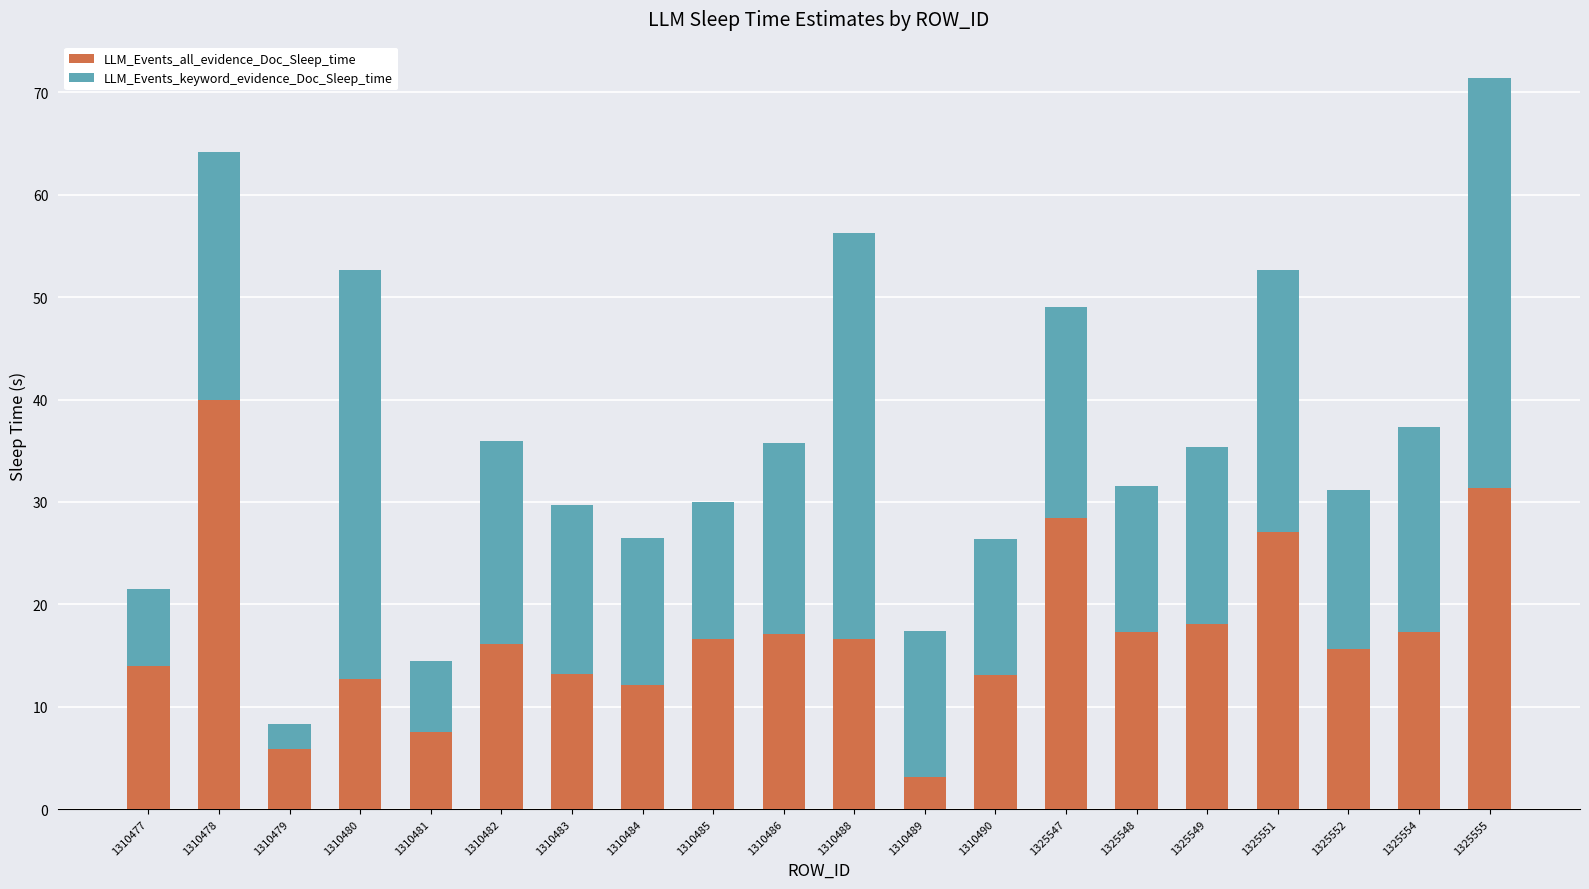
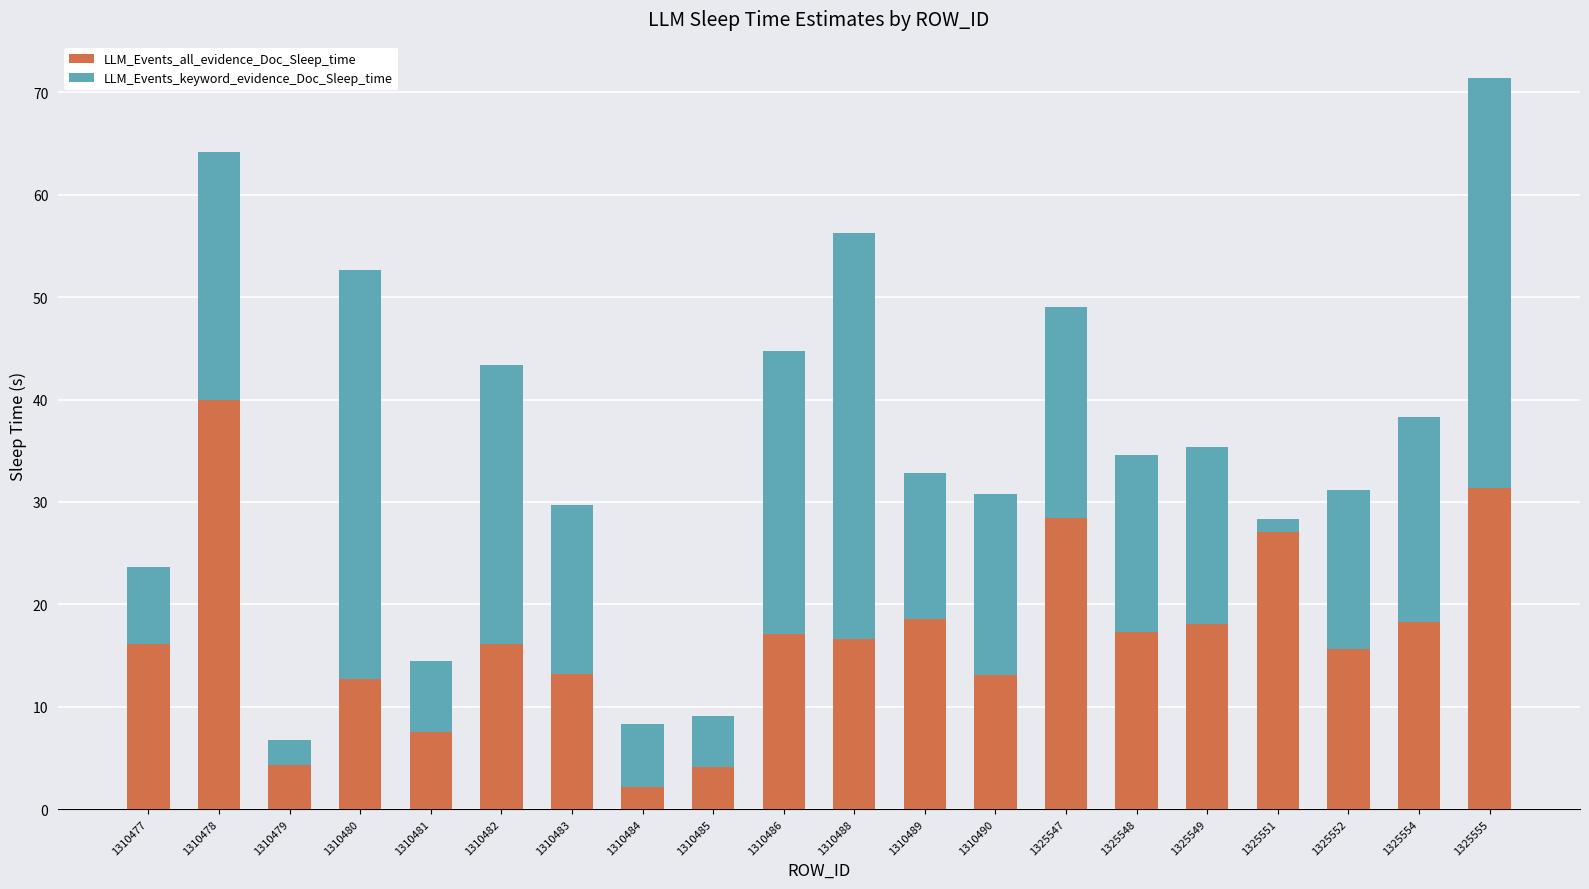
LLM_Events_all_evidence_Doc_Sleep_time, 1310477: 14.0 -> 16.1
LLM_Events_all_evidence_Doc_Sleep_time, 1310479: 5.9 -> 4.3
LLM_Events_keyword_evidence_Doc_Sleep_time, 1310482: 19.8 -> 27.2
LLM_Events_all_evidence_Doc_Sleep_time, 1310484: 12.1 -> 2.2
LLM_Events_keyword_evidence_Doc_Sleep_time, 1310484: 14.5 -> 6.1
LLM_Events_all_evidence_Doc_Sleep_time, 1310485: 16.6 -> 4.1
LLM_Events_keyword_evidence_Doc_Sleep_time, 1310485: 13.4 -> 5.0
LLM_Events_keyword_evidence_Doc_Sleep_time, 1310486: 18.6 -> 27.7
LLM_Events_all_evidence_Doc_Sleep_time, 1310489: 3.1 -> 18.6
LLM_Events_keyword_evidence_Doc_Sleep_time, 1310490: 13.3 -> 17.7
LLM_Events_keyword_evidence_Doc_Sleep_time, 1325548: 14.2 -> 17.3
LLM_Events_keyword_evidence_Doc_Sleep_time, 1325551: 25.6 -> 1.2
LLM_Events_all_evidence_Doc_Sleep_time, 1325554: 17.3 -> 18.2
